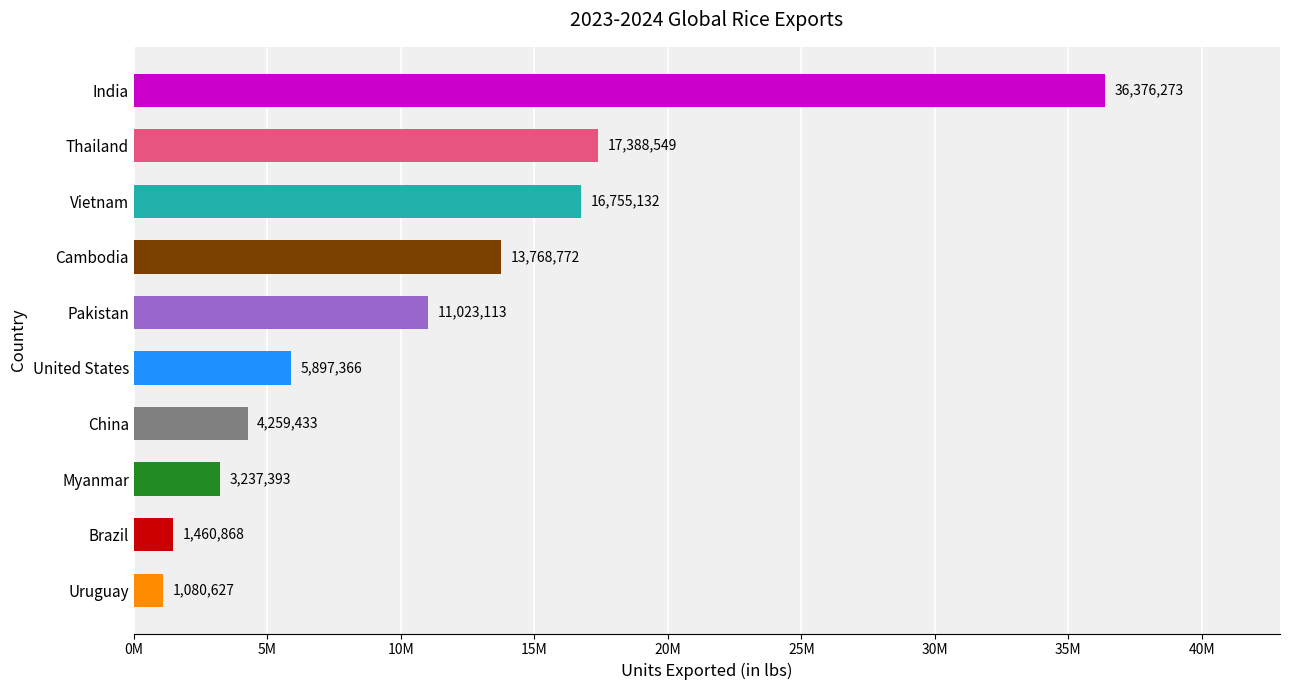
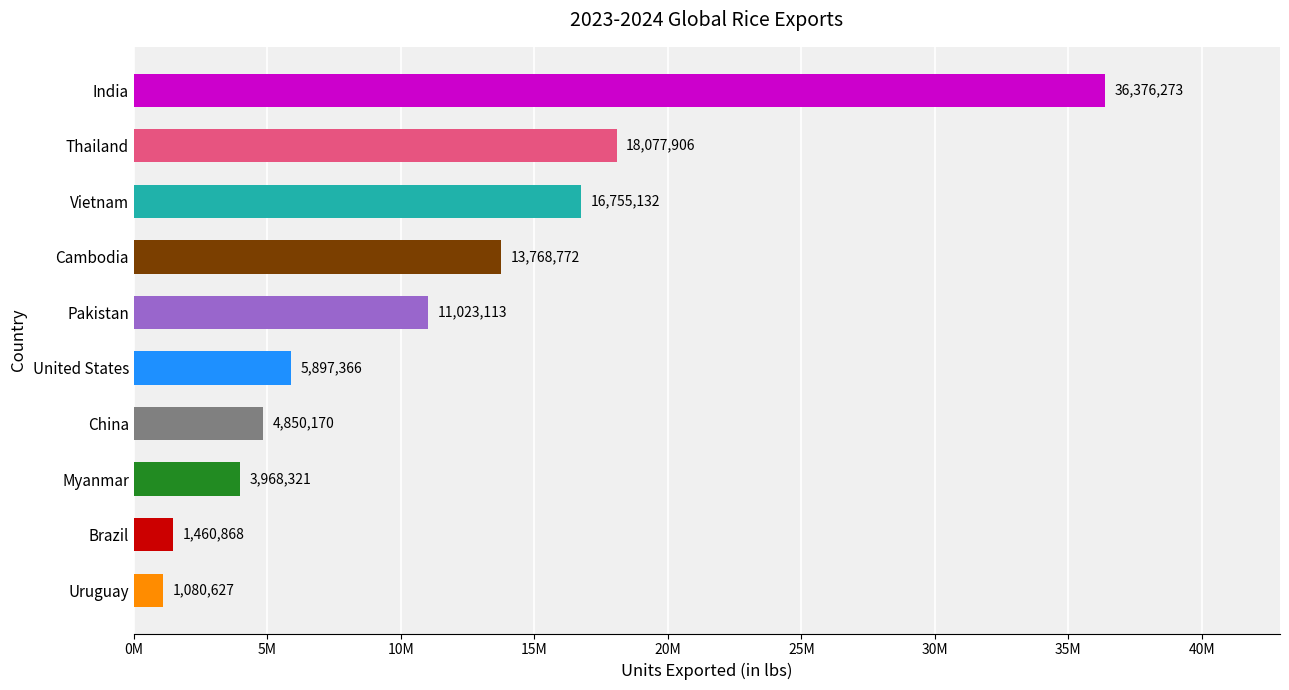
Thailand: 17,388,549 -> 18,077,906
China: 4,259,433 -> 4,850,170
Myanmar: 3,237,393 -> 3,968,321
